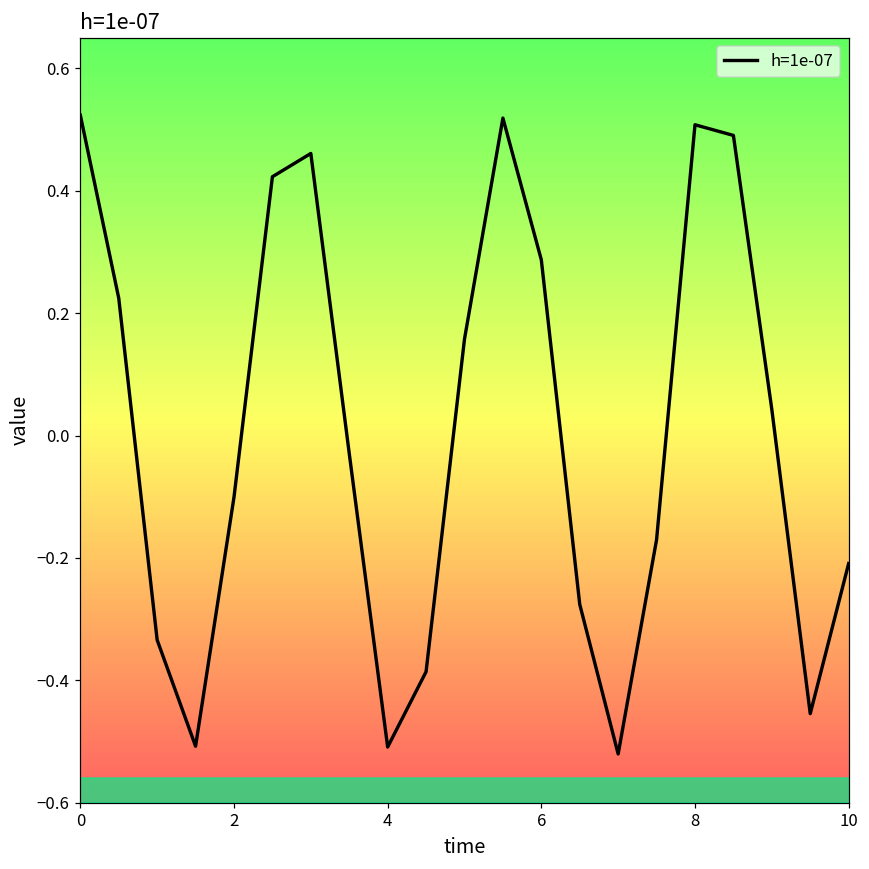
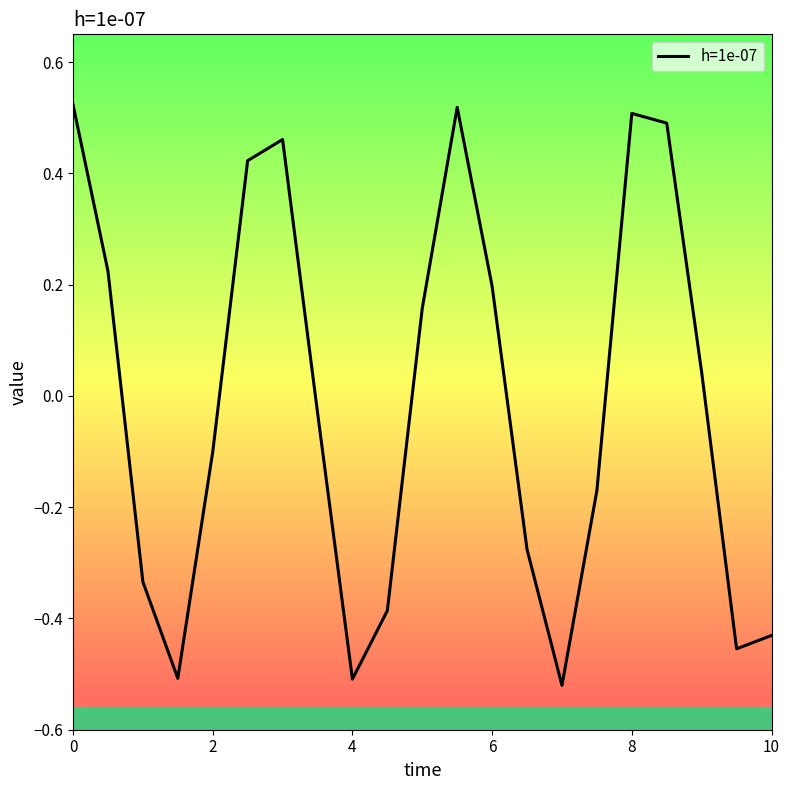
6: 0.29 -> 0.20
10: -0.21 -> -0.43
